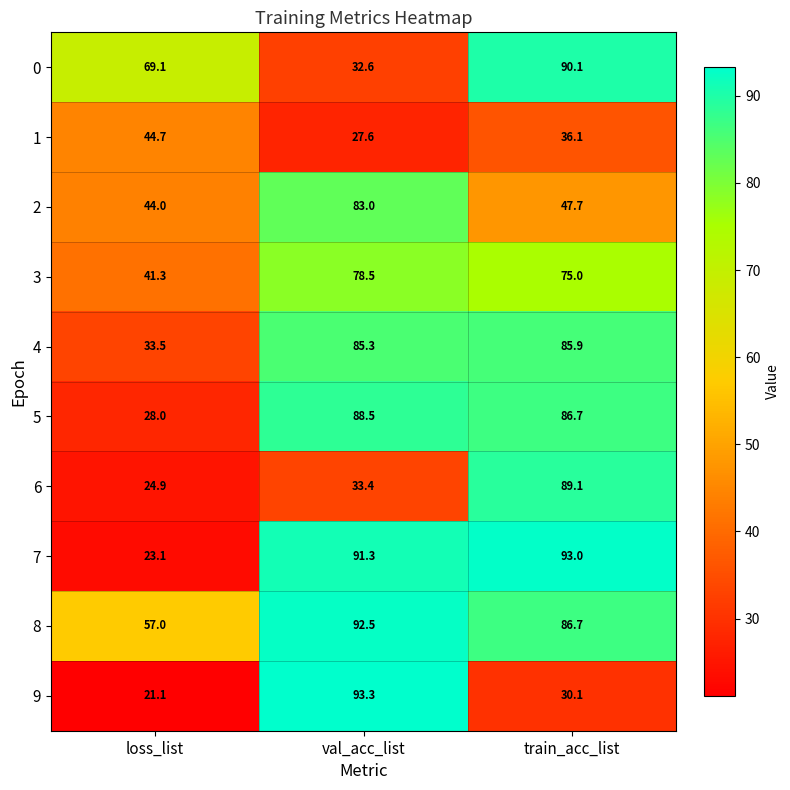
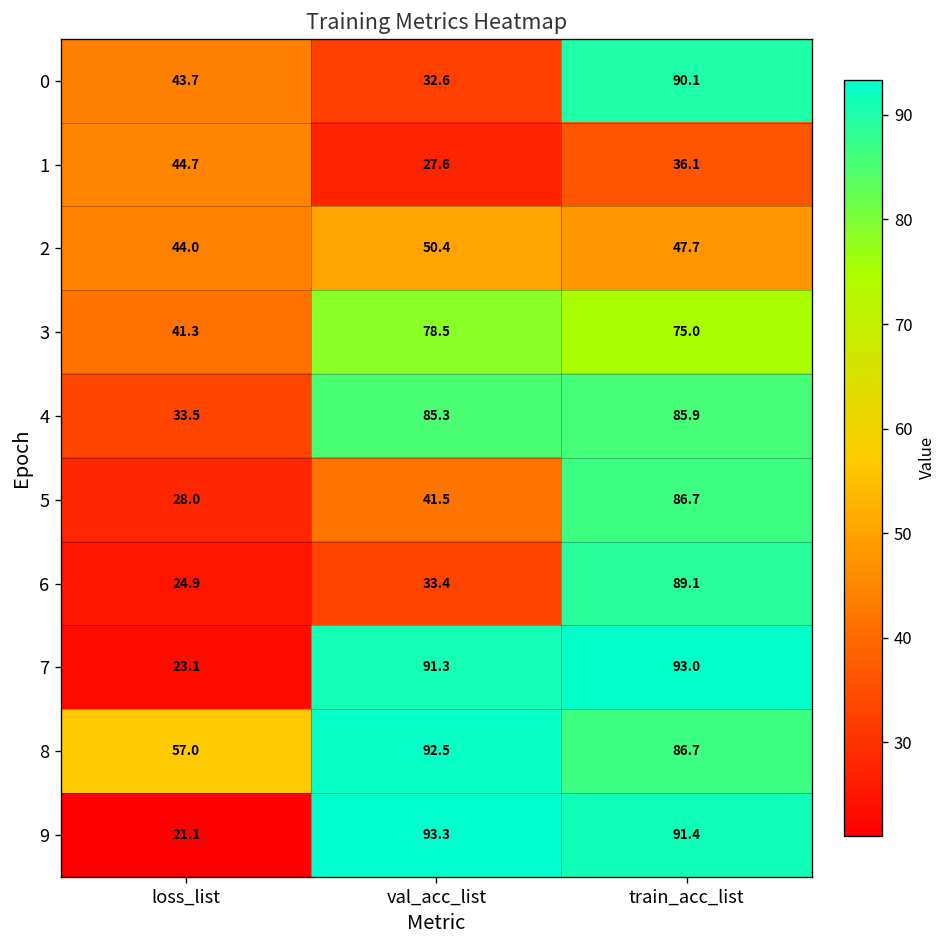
0, loss_list: 69.1 -> 43.7
2, val_acc_list: 83.0 -> 50.4
5, val_acc_list: 88.5 -> 41.5
9, train_acc_list: 30.1 -> 91.4
